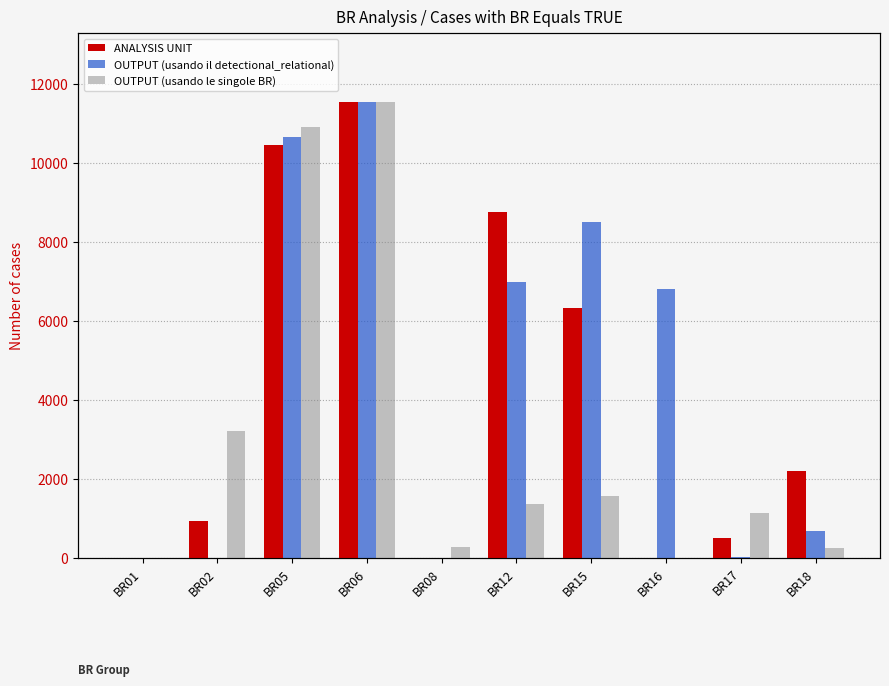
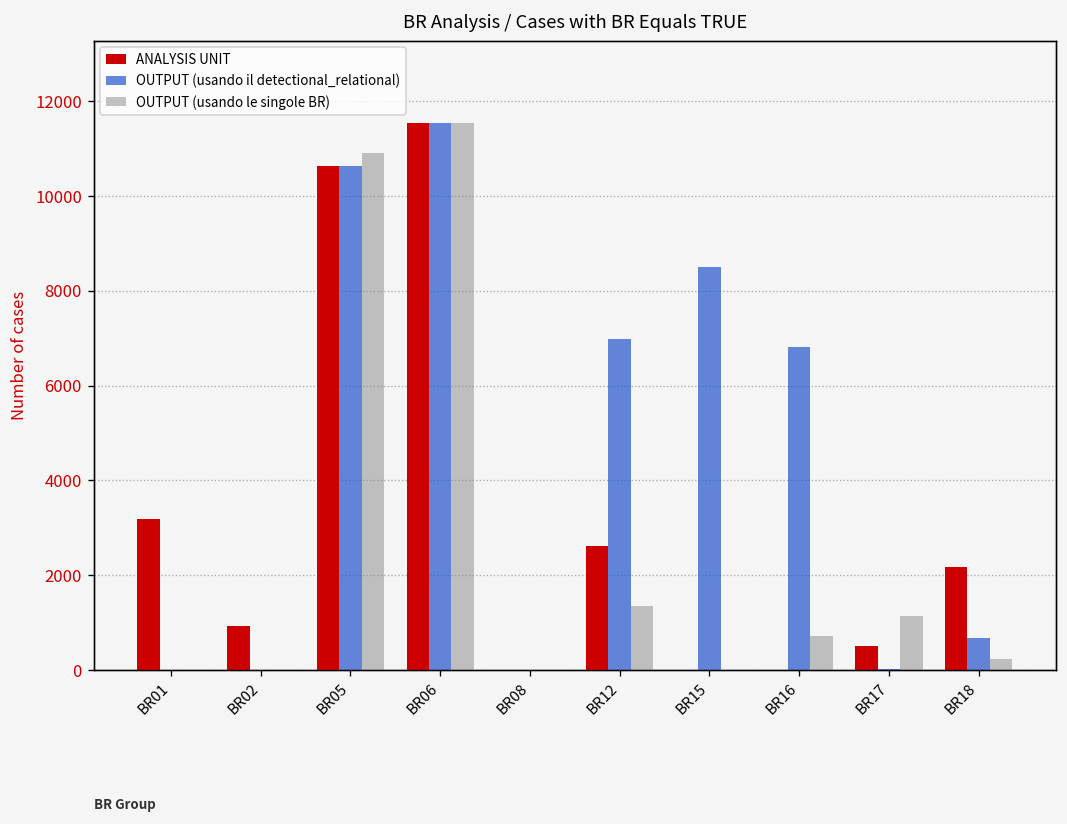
ANALYSIS UNIT, BR01: 0 -> 3200
OUTPUT (usando le singole BR), BR02: 3200 -> 0
ANALYSIS UNIT, BR05: 10400 -> 10600
OUTPUT (usando le singole BR), BR08: 300 -> 0
ANALYSIS UNIT, BR12: 8800 -> 2600
ANALYSIS UNIT, BR15: 6300 -> 0
OUTPUT (usando le singole BR), BR15: 1500 -> 0
OUTPUT (usando le singole BR), BR16: 0 -> 700
